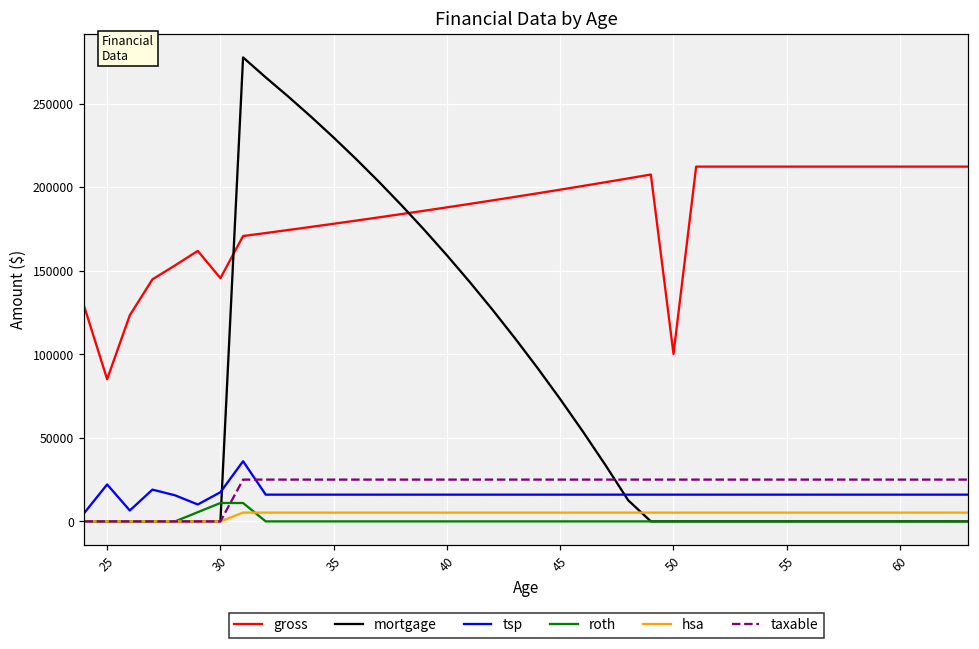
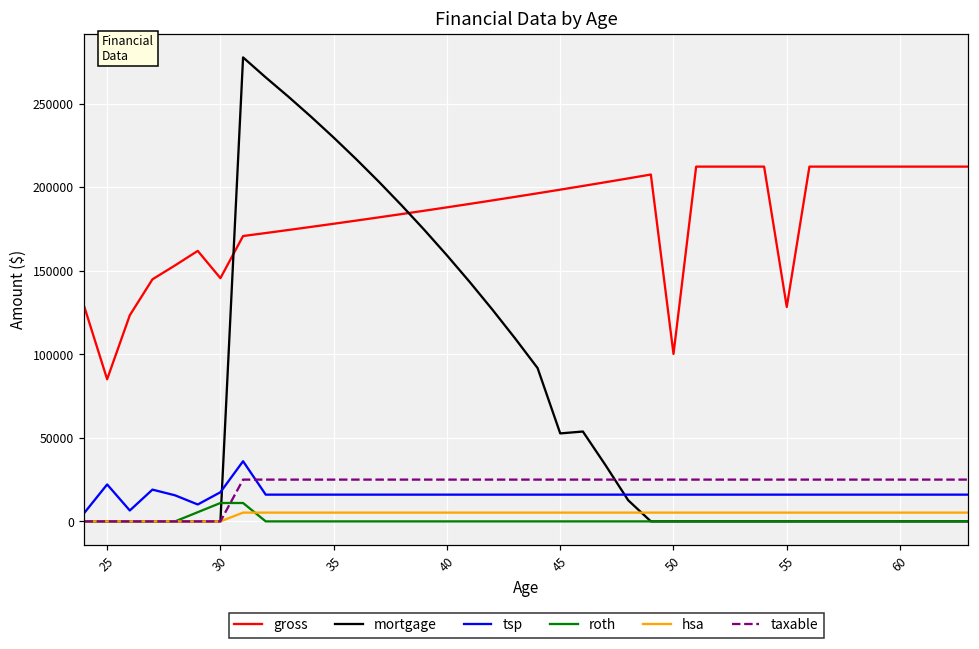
mortgage, 45: 73000 -> 53000
gross, 55: 212000 -> 128000
